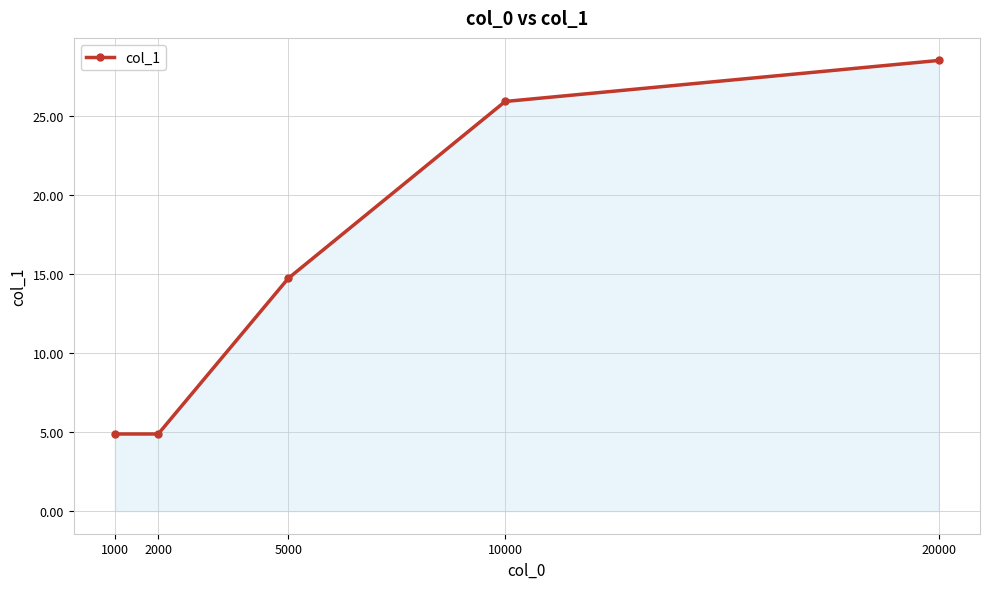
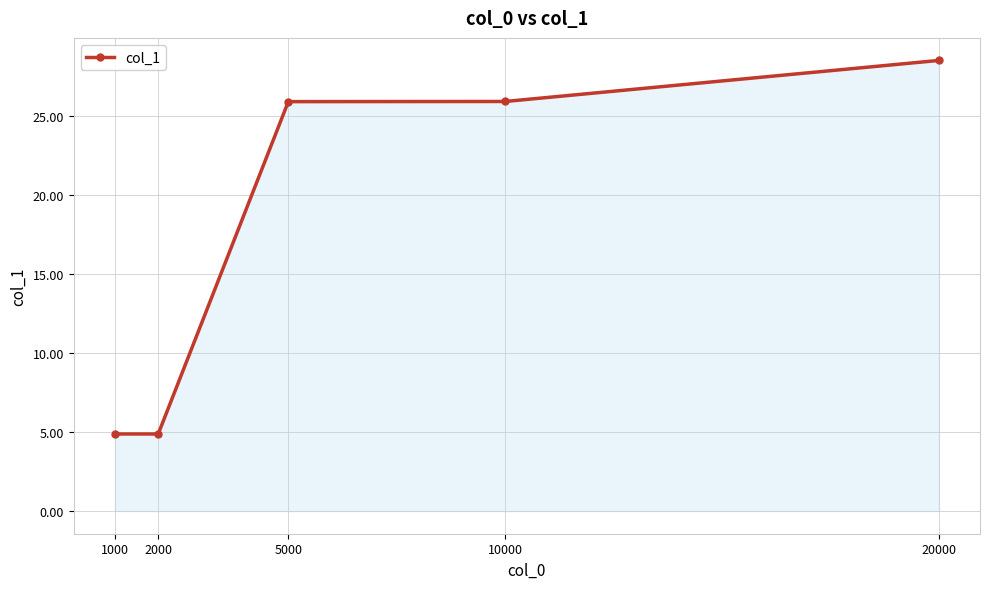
5000: 14.8 -> 25.9
